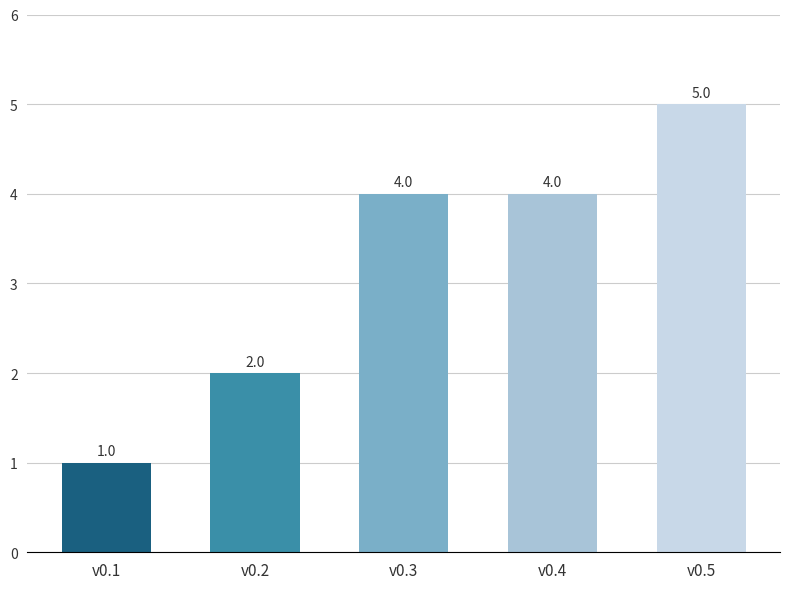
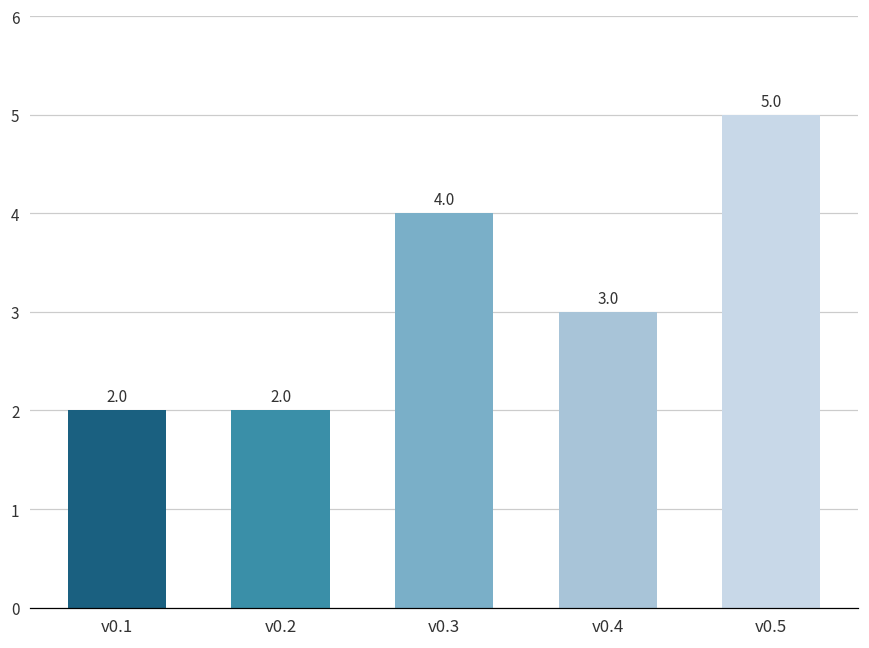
v0.1: 1.0 -> 2.0
v0.4: 4.0 -> 3.0
